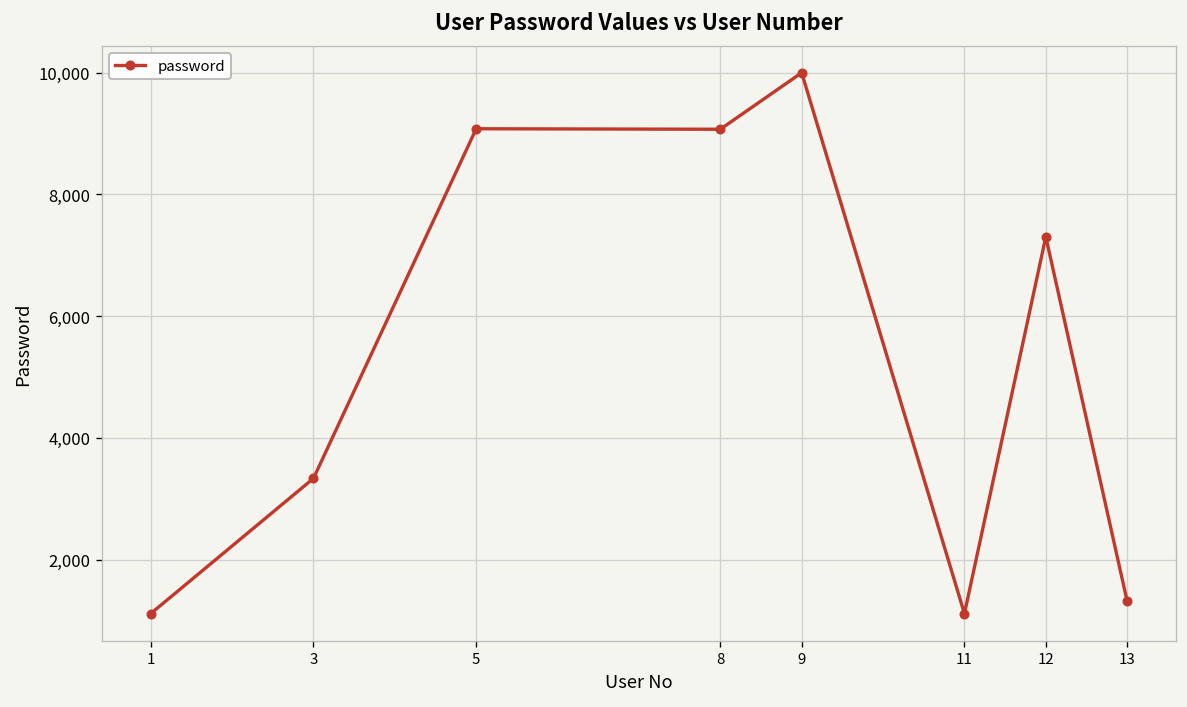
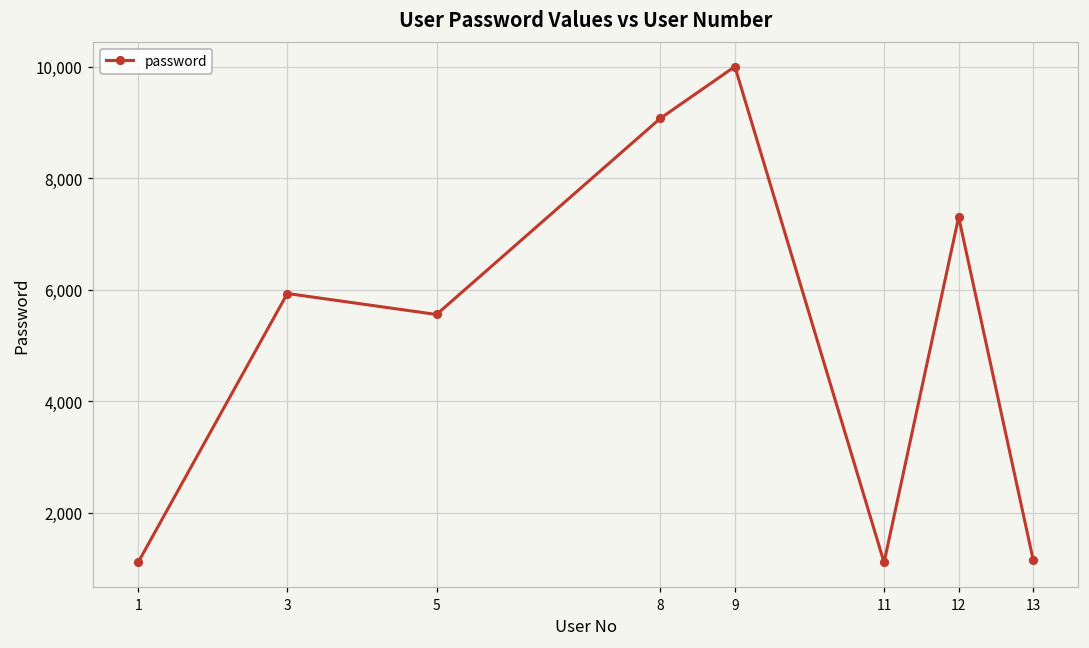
3: 3,300 -> 5,900
5: 9,100 -> 5,600
13: 1,300 -> 1,200
